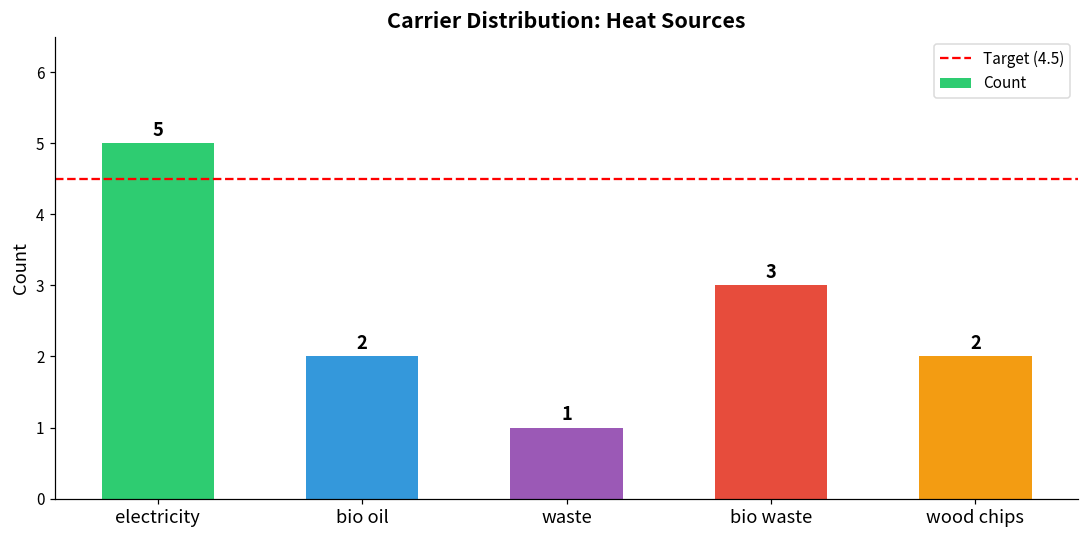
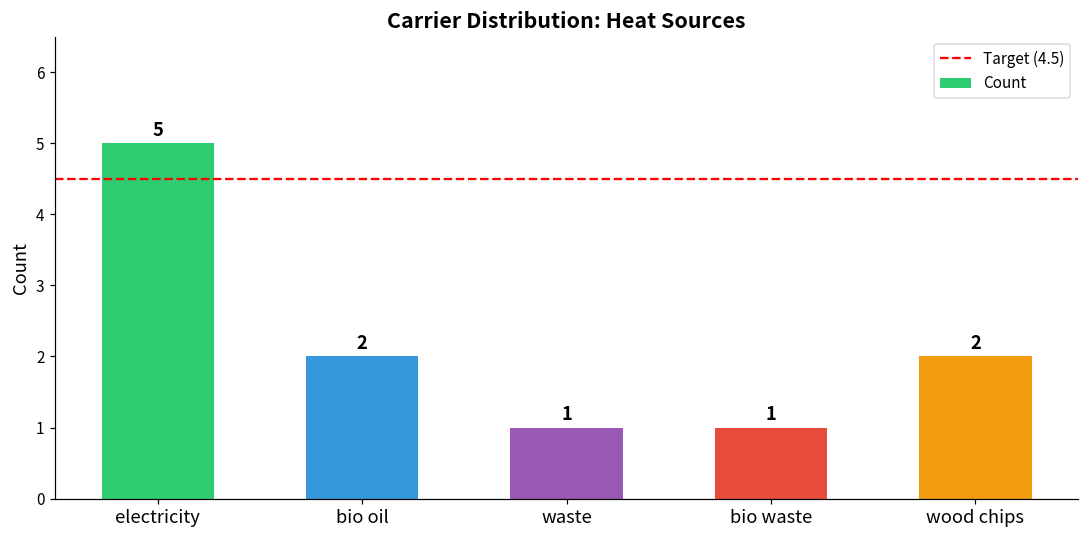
bio waste: 3 -> 1
